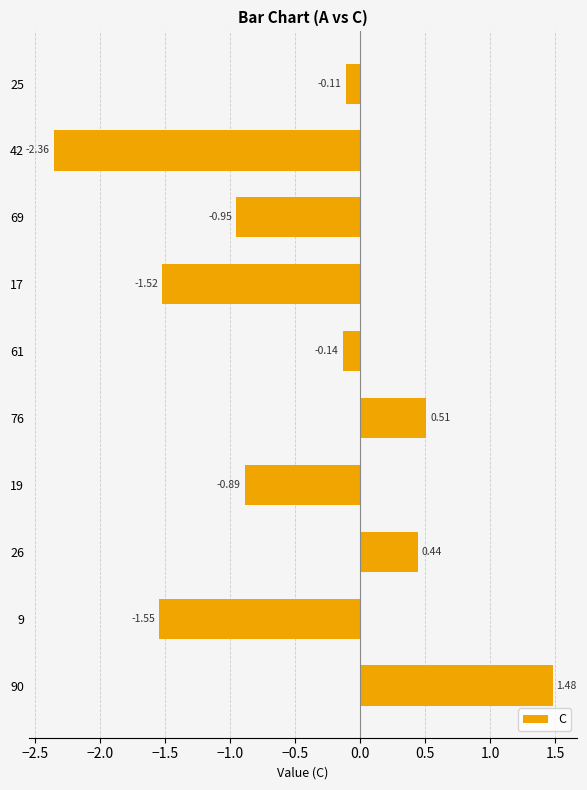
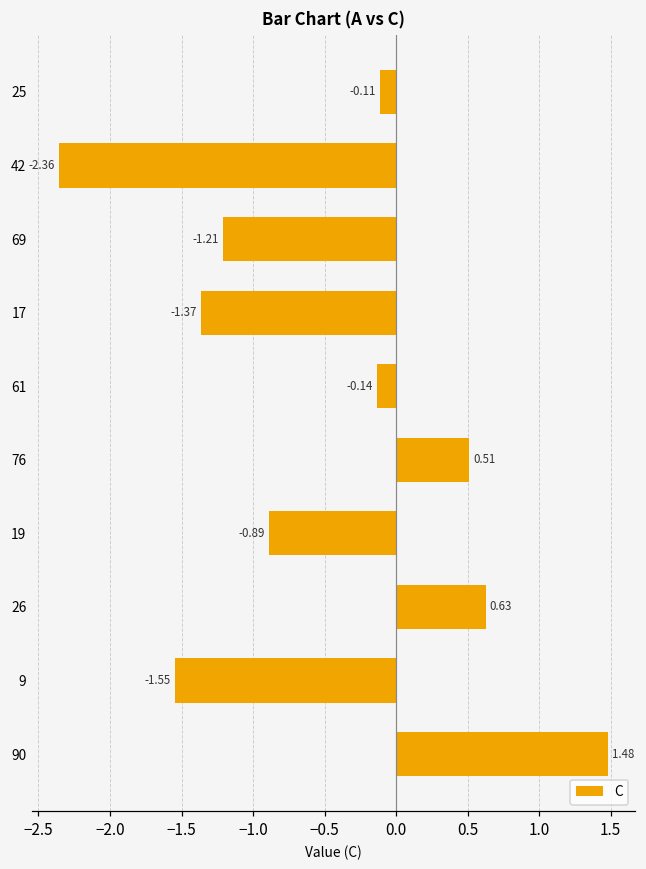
69: -0.95 -> -1.21
17: -1.52 -> -1.37
26: 0.44 -> 0.63
